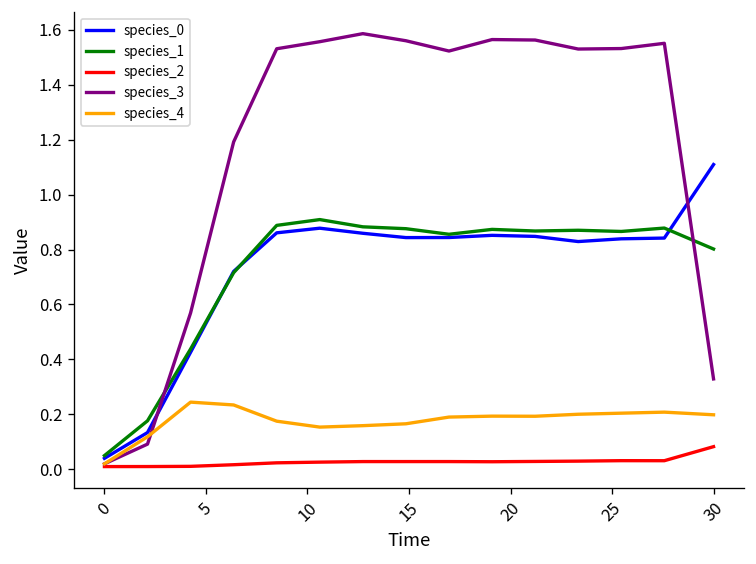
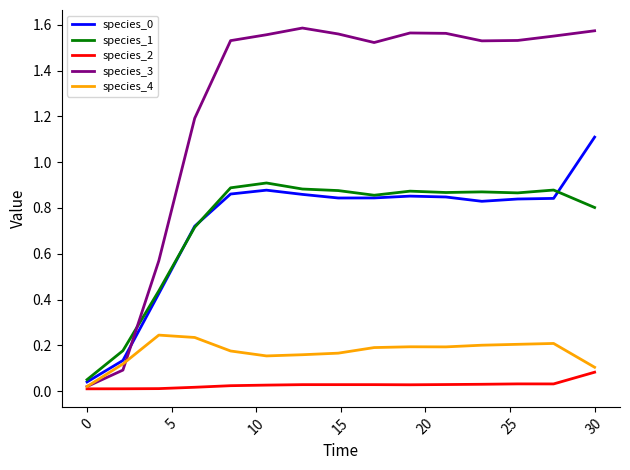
species_3, 30: 0.33 -> 1.57
species_4, 30: 0.20 -> 0.10
